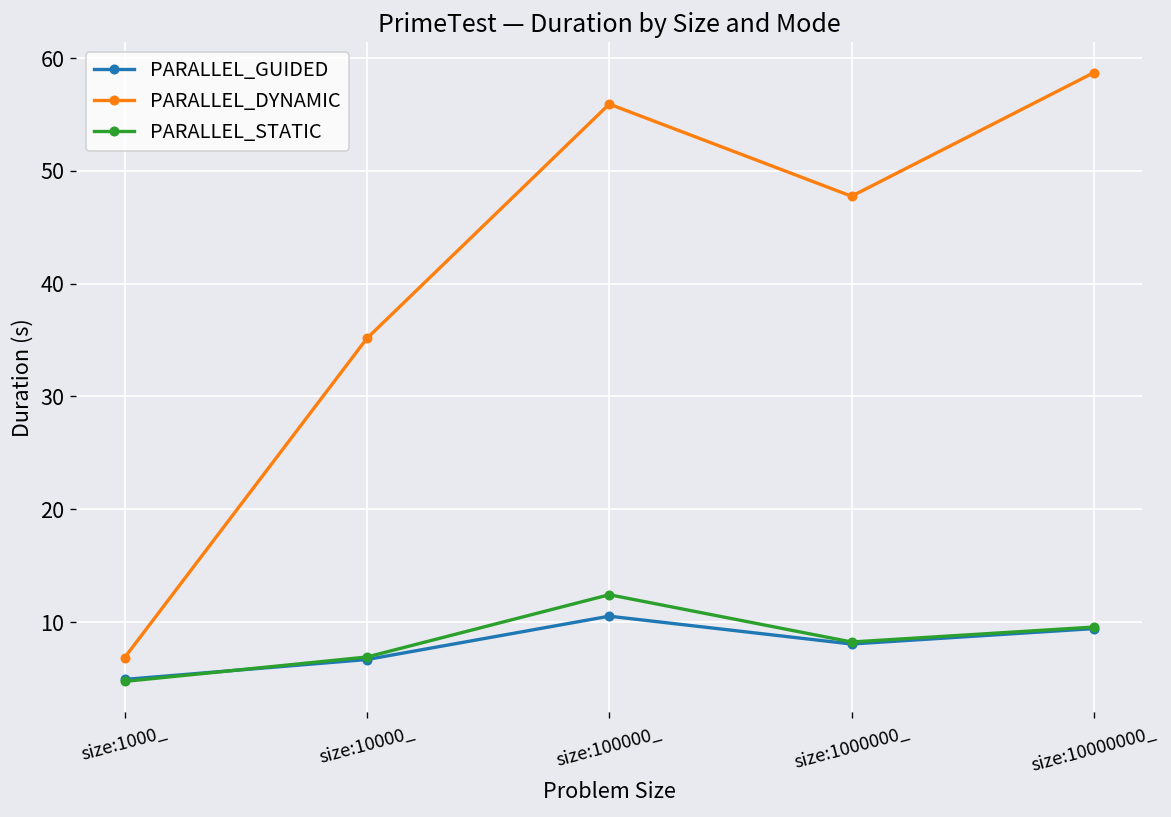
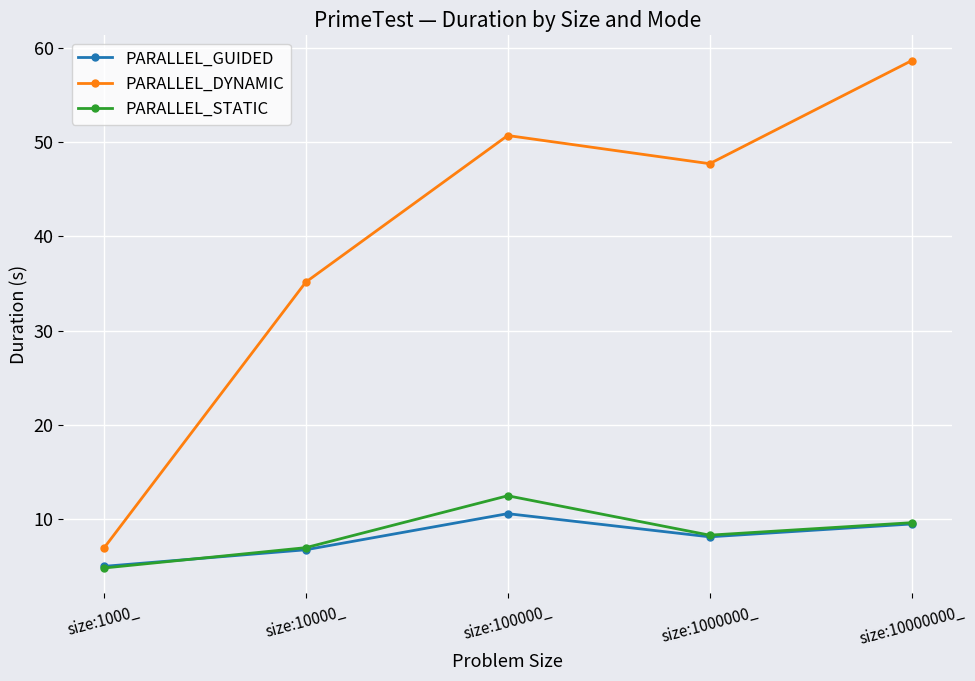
PARALLEL_DYNAMIC, size:100000_: 56 -> 51
